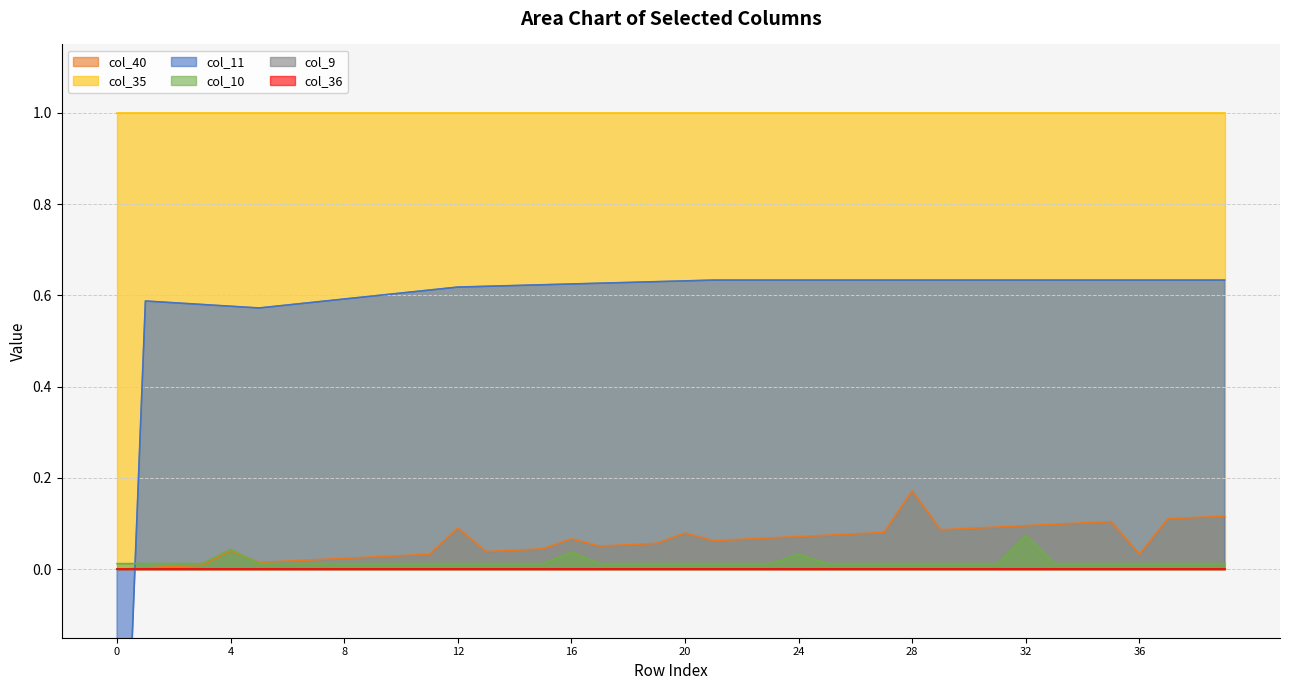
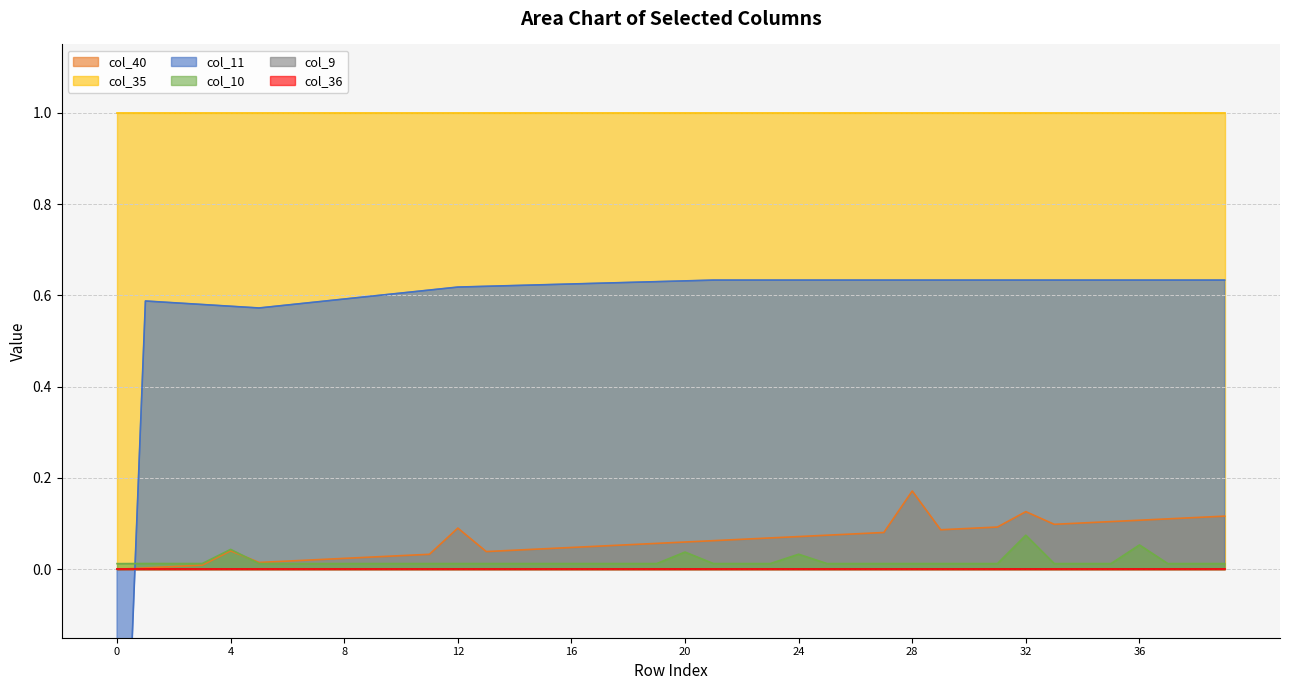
col_40, 16: 0.07 -> 0.05
col_10, 16: 0.04 -> 0.01
col_40, 20: 0.08 -> 0.06
col_10, 20: 0.01 -> 0.04
col_40, 32: 0.10 -> 0.13
col_40, 36: 0.03 -> 0.11
col_10, 36: 0.01 -> 0.05
